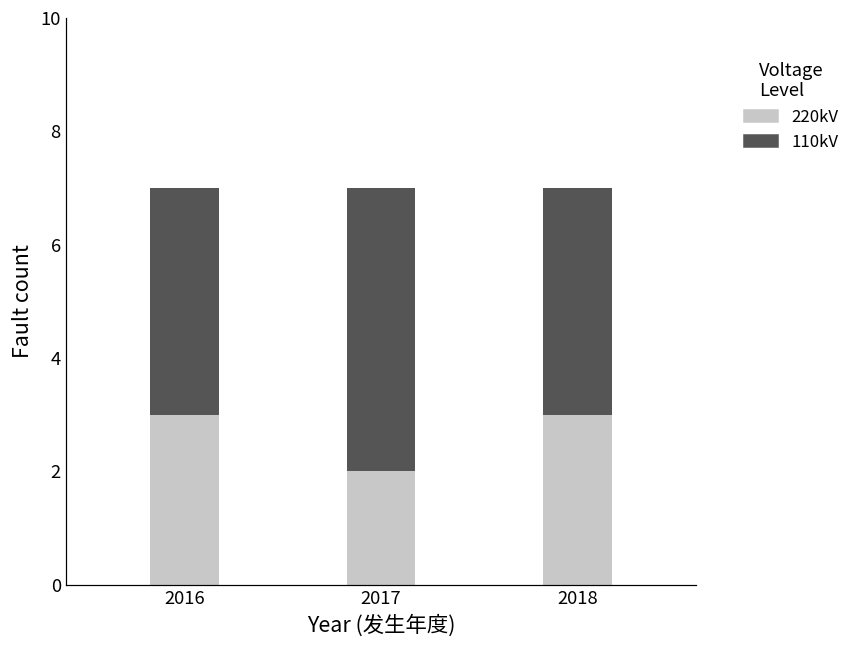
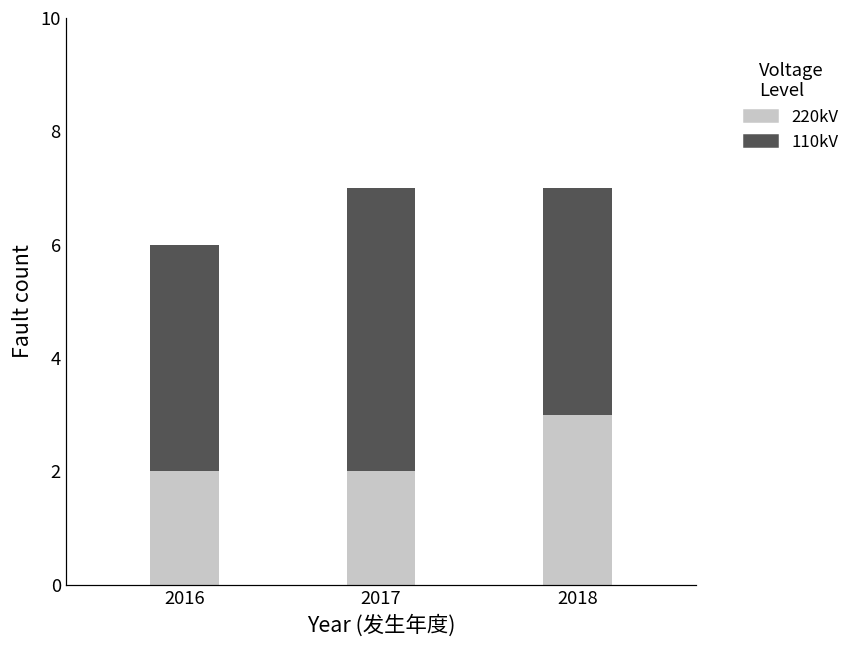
220kV, 2016: 3 -> 2
